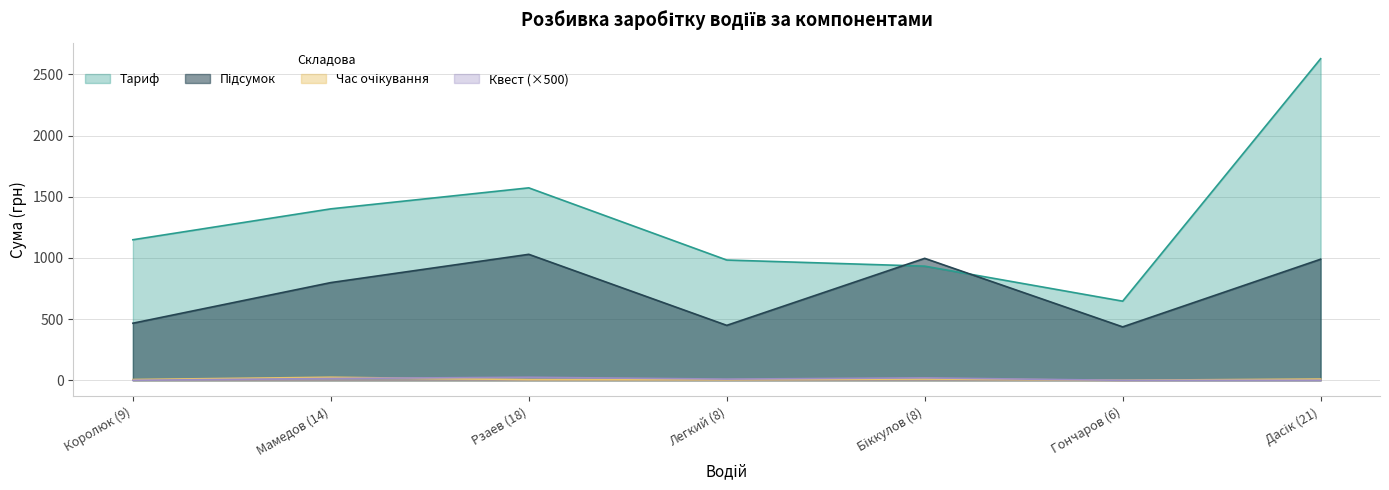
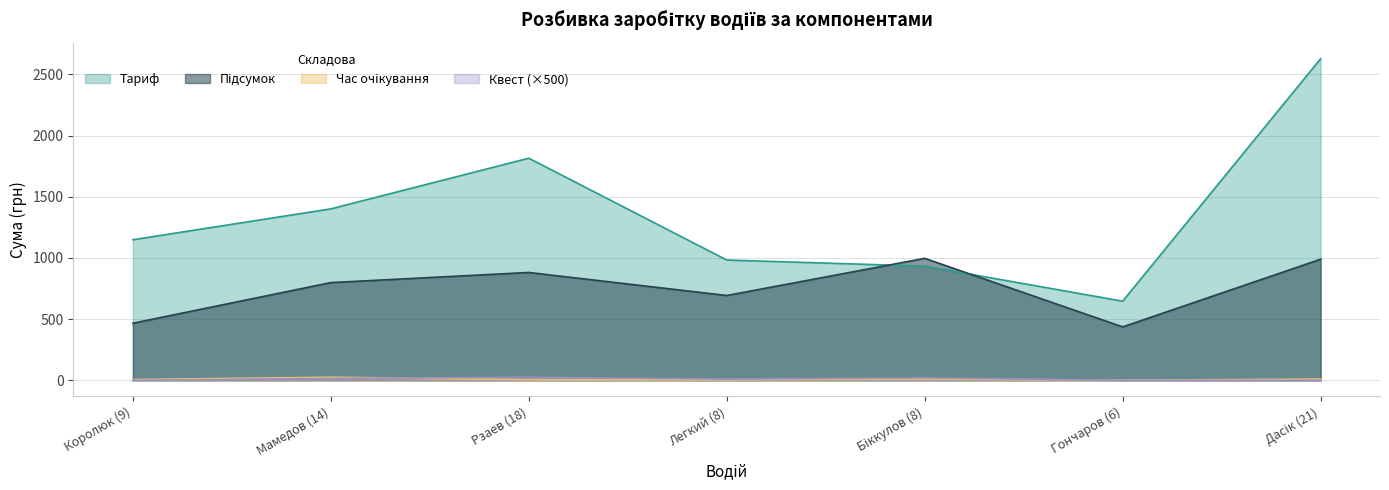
Тариф, Рзаев (18): 1570 -> 1810
Підсумок, Рзаев (18): 1030 -> 880
Підсумок, Легкий (8): 450 -> 690
